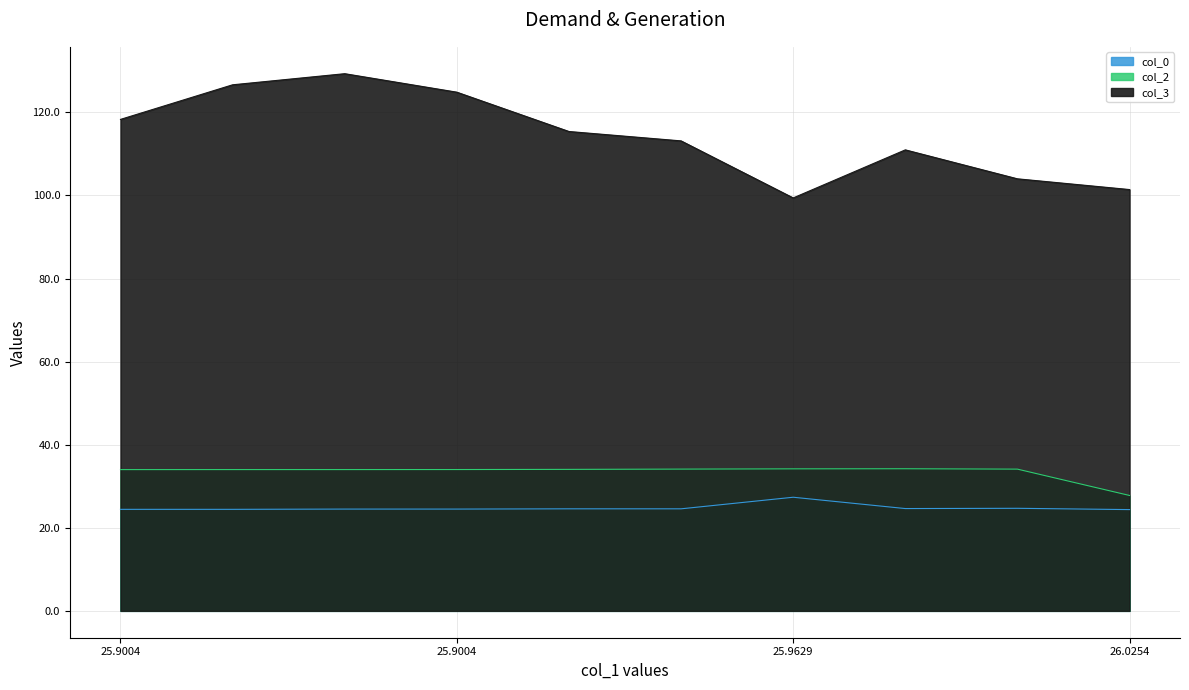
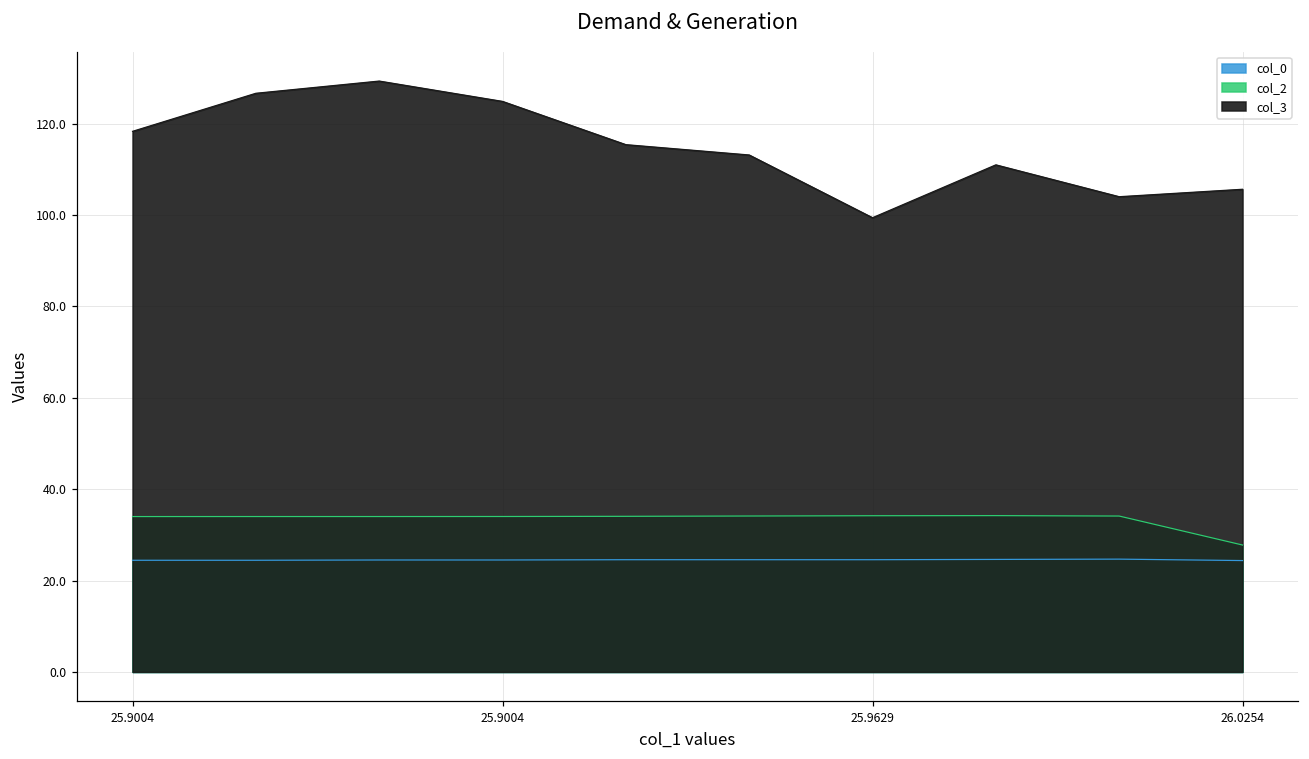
col_0, 25.9629: 27 -> 25
col_3, 26.0254: 101 -> 106
